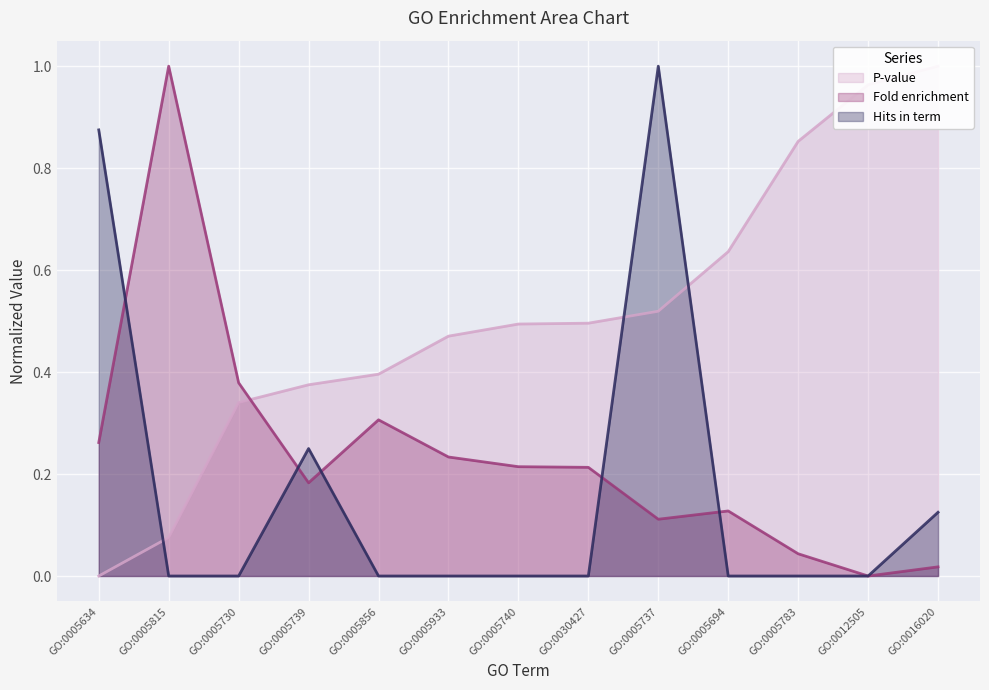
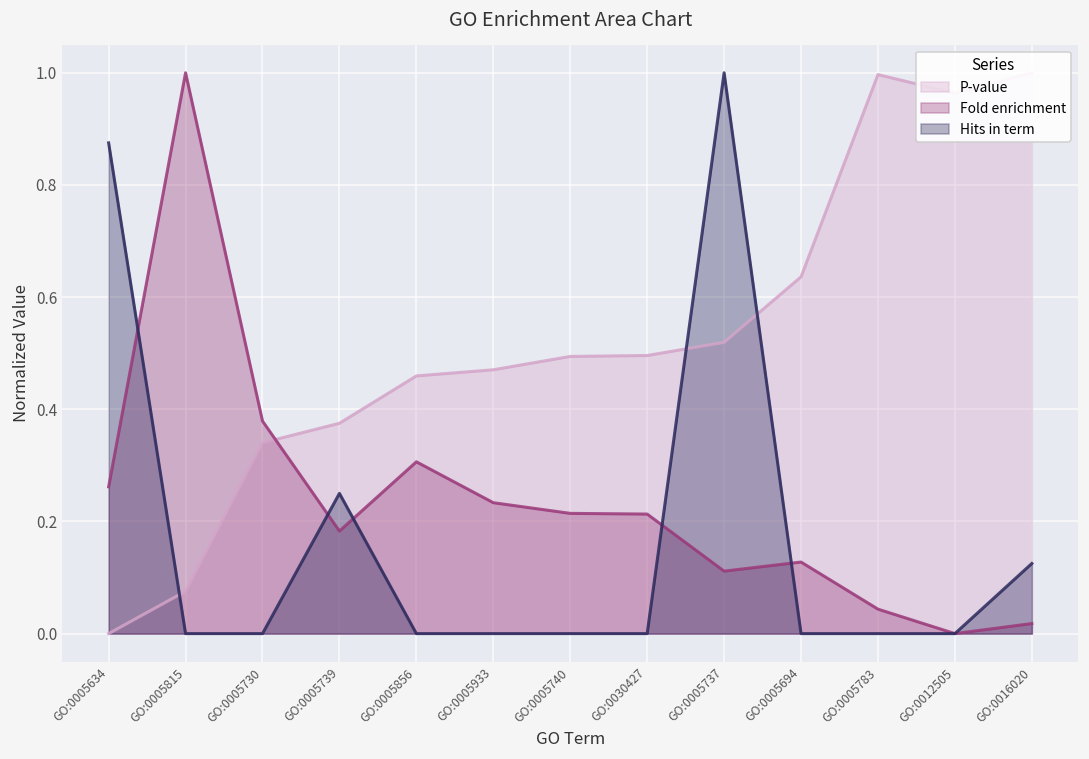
P-value, GO:0005856: 0.40 -> 0.46
P-value, GO:0005783: 0.85 -> 1.00
